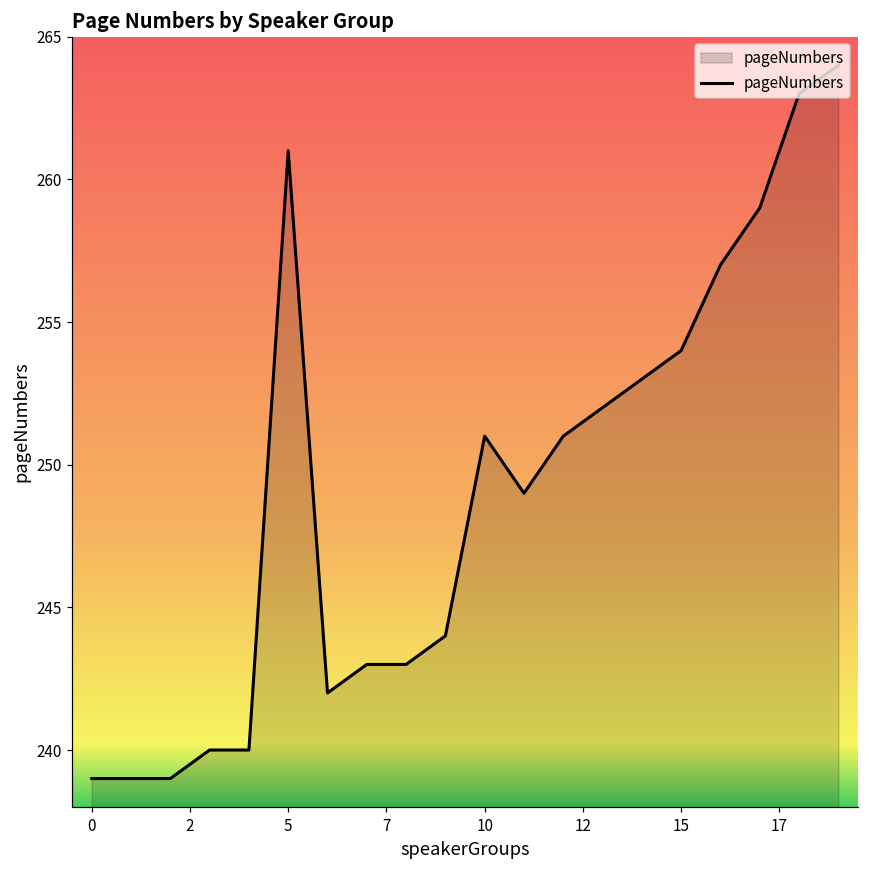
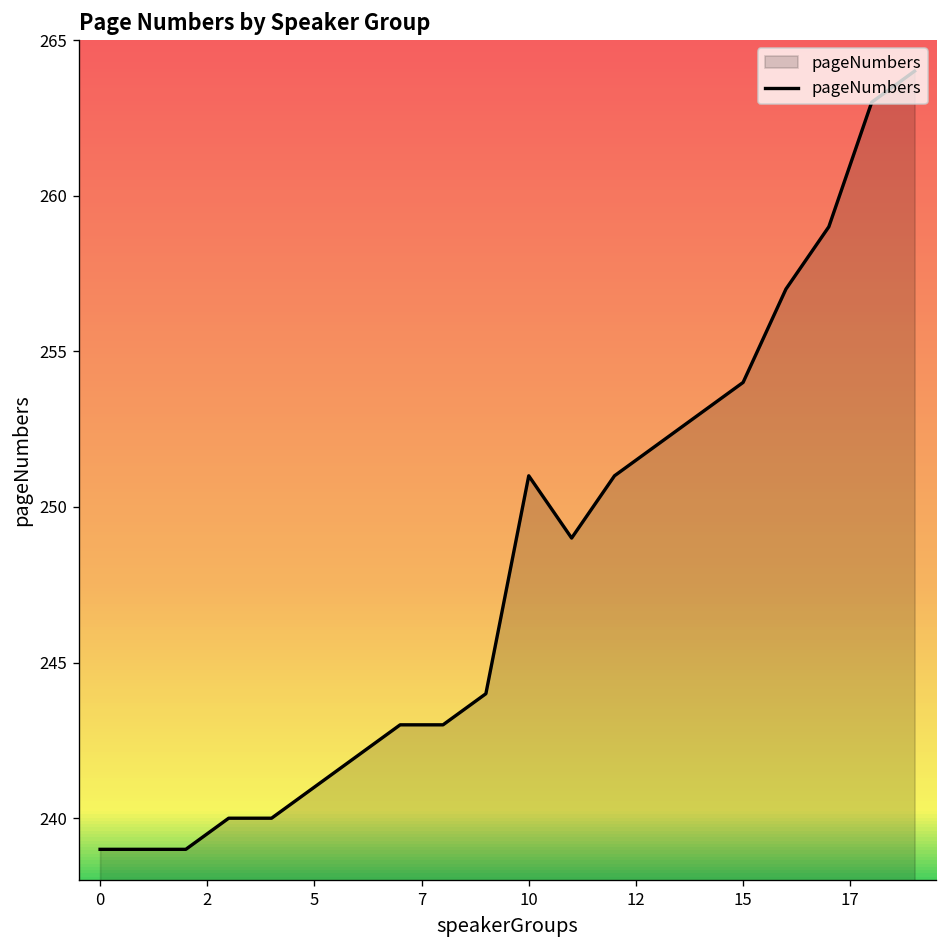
5: 261 -> 241
